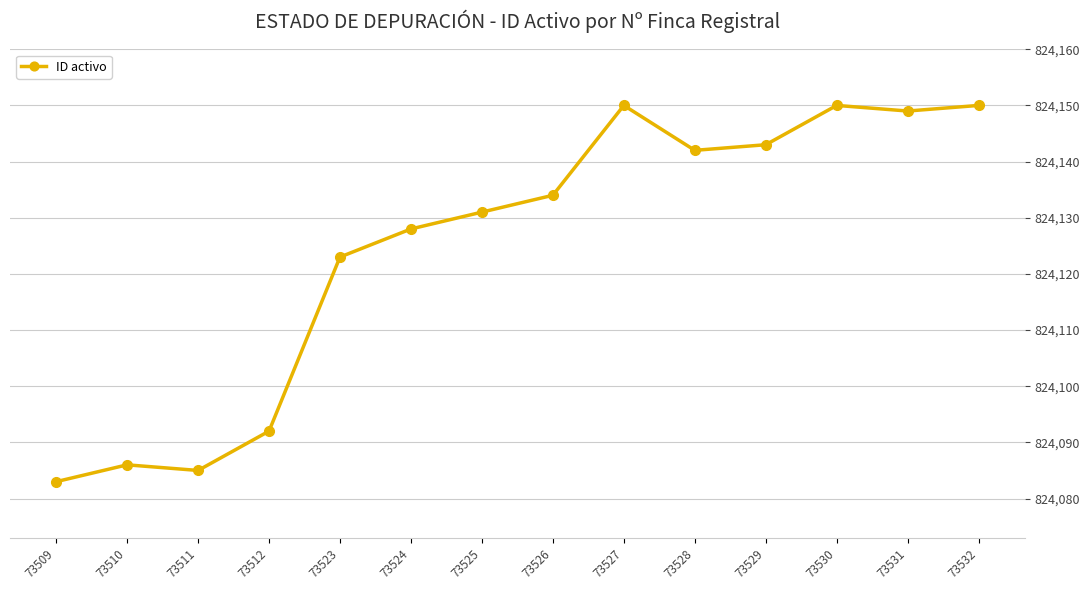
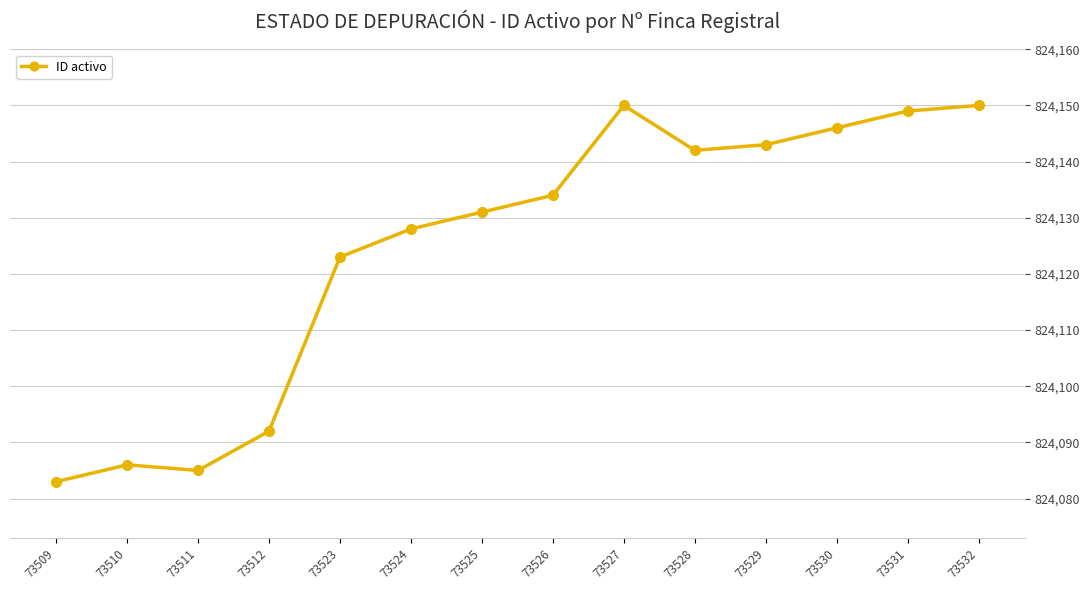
73530: 824,150 -> 824,146
